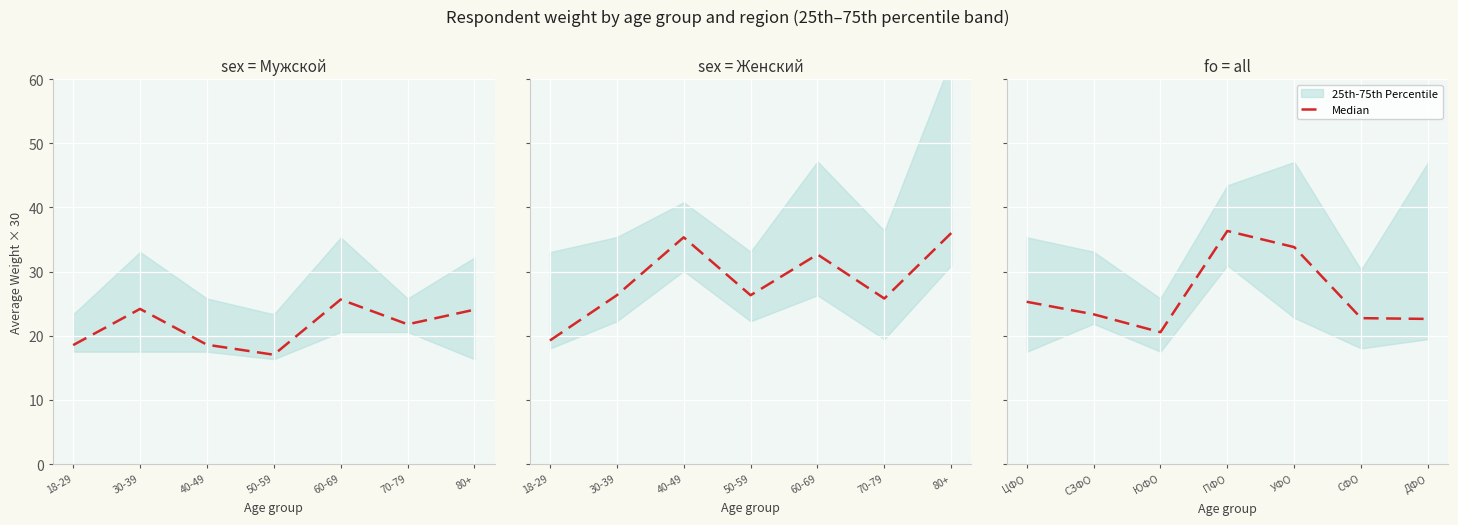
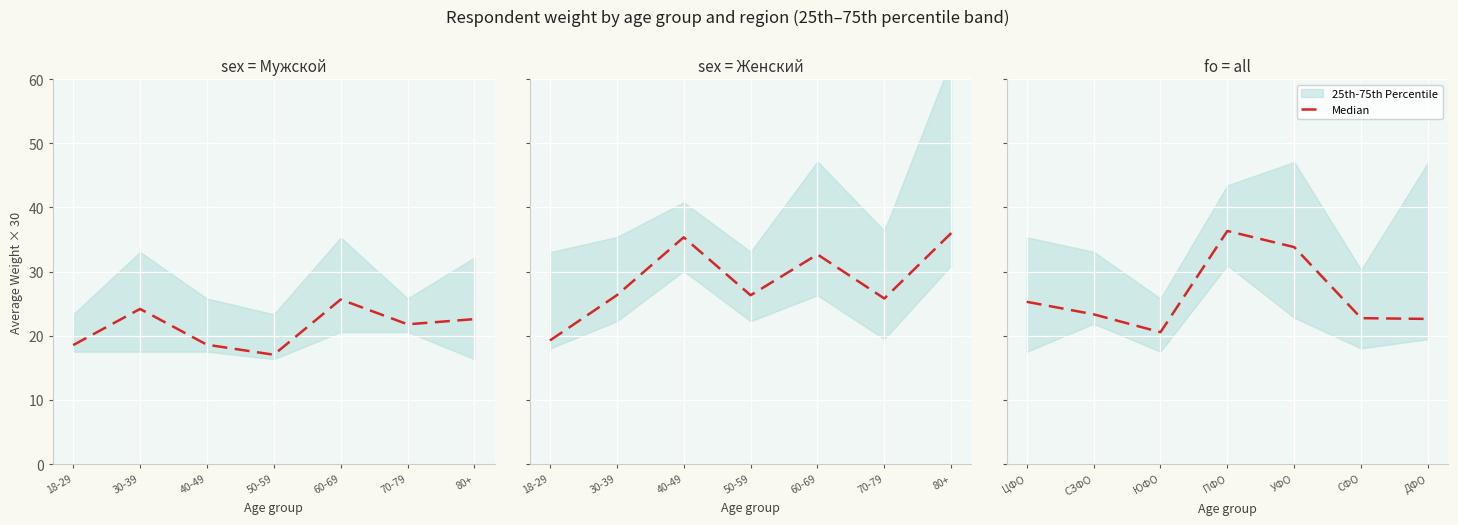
sex = Мужской, Median, 80+: 24 -> 23
